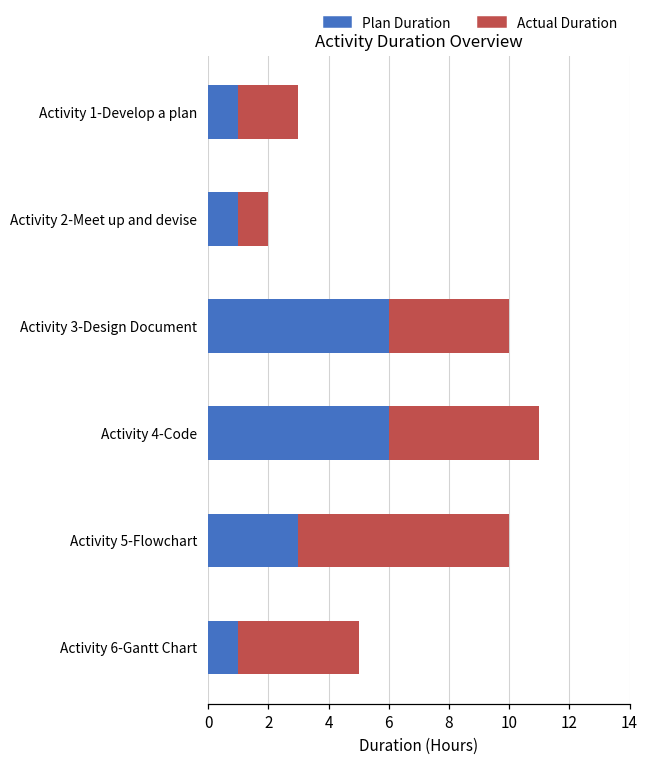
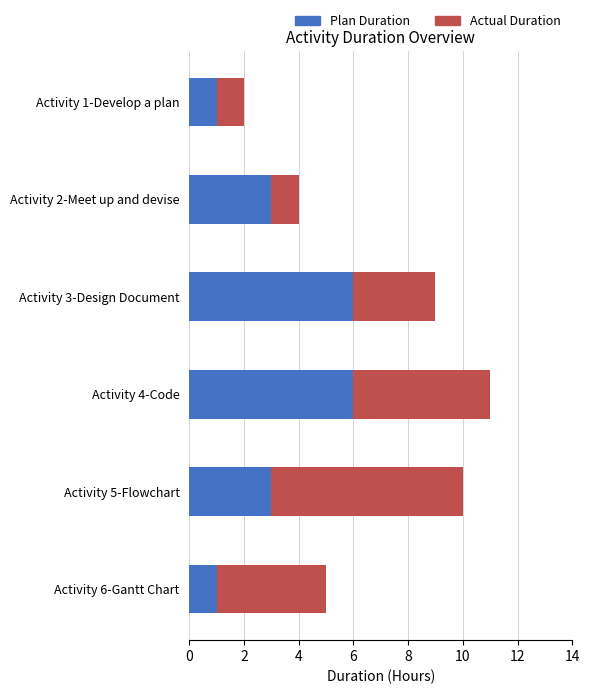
Actual Duration, Activity 1-Develop a plan: 2 -> 1
Plan Duration, Activity 2-Meet up and devise: 1 -> 3
Actual Duration, Activity 3-Design Document: 4 -> 3
